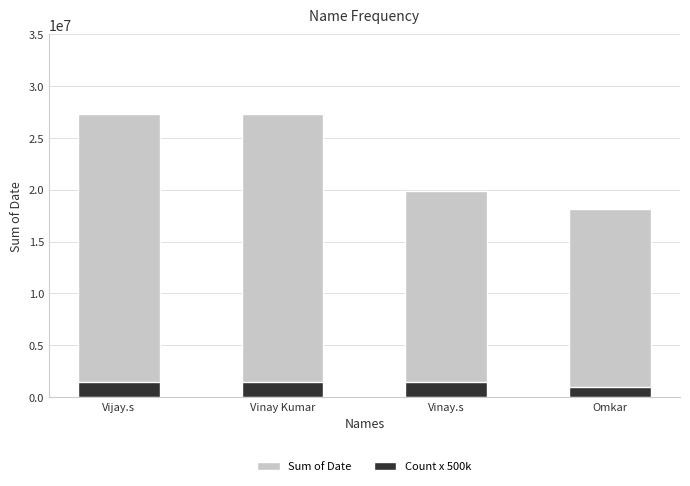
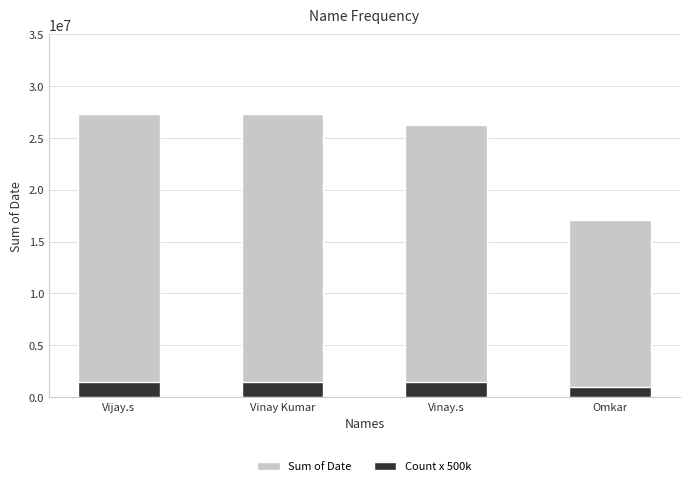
Sum of Date, Vinay.s: 19900000 -> 26300000
Sum of Date, Omkar: 18200000 -> 17100000
